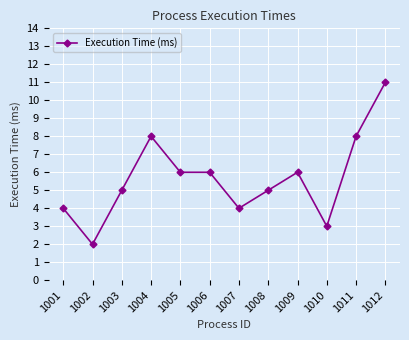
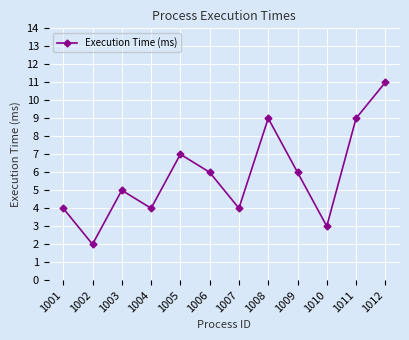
1004: 8 -> 4
1005: 6 -> 7
1008: 5 -> 9
1011: 8 -> 9
